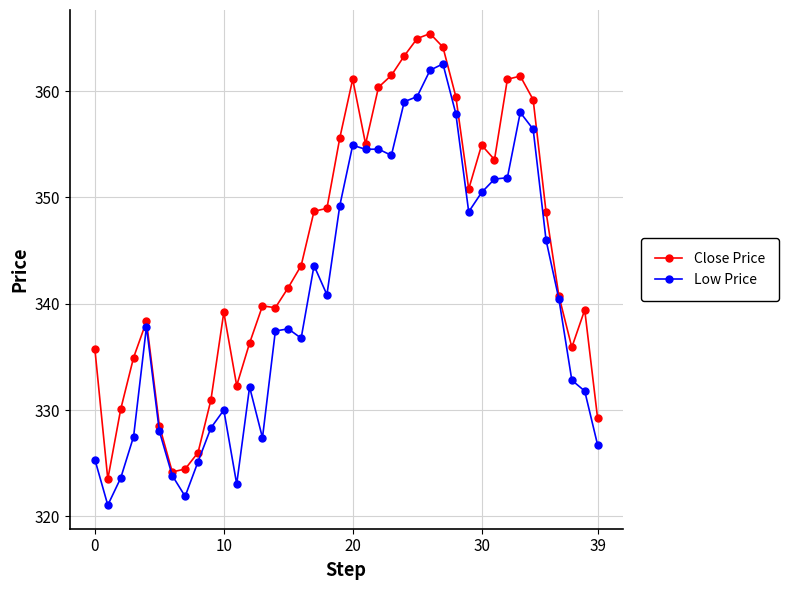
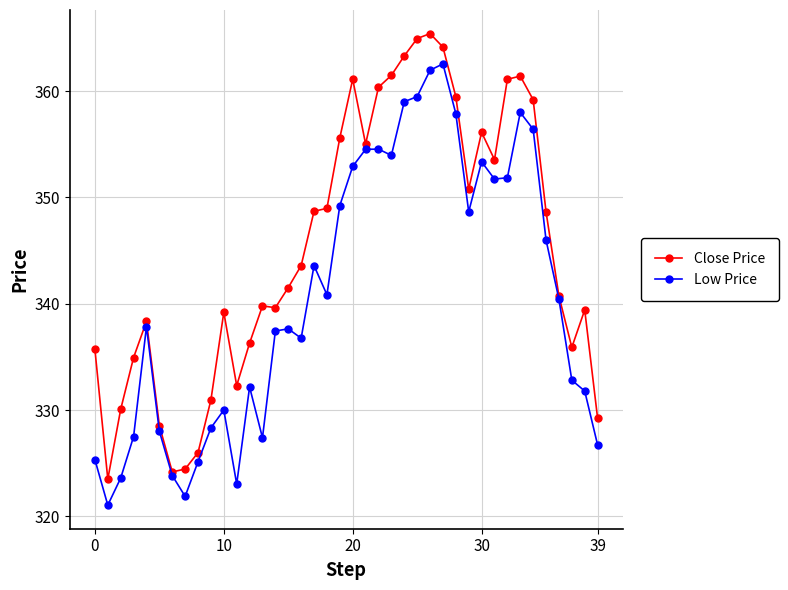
Low Price, 20: 354.9 -> 352.9
Close Price, 30: 354.9 -> 356.1
Low Price, 30: 350.5 -> 353.4
